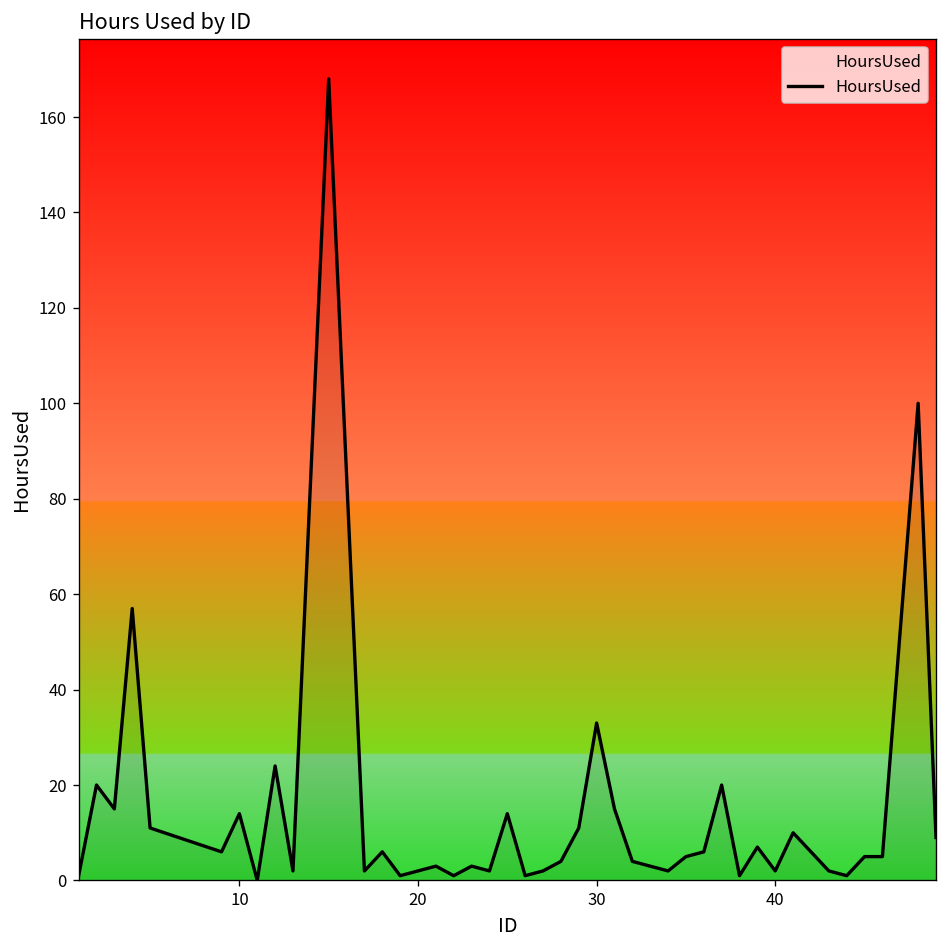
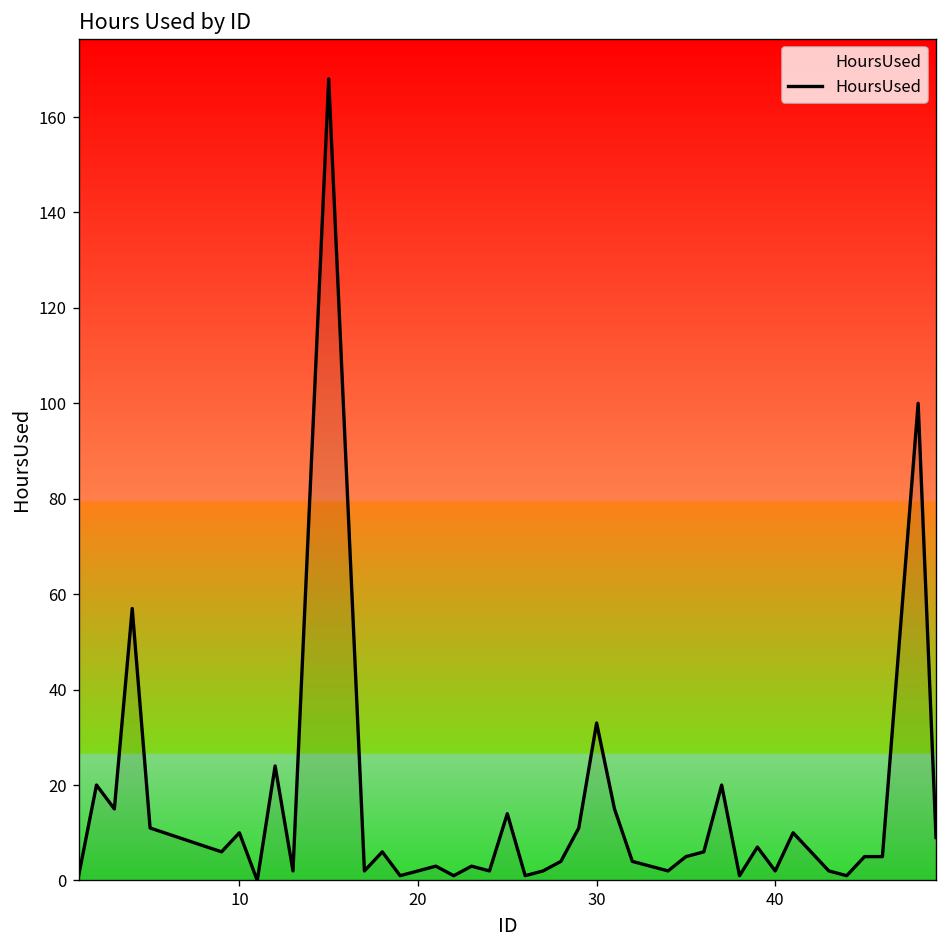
10: 14 -> 10
